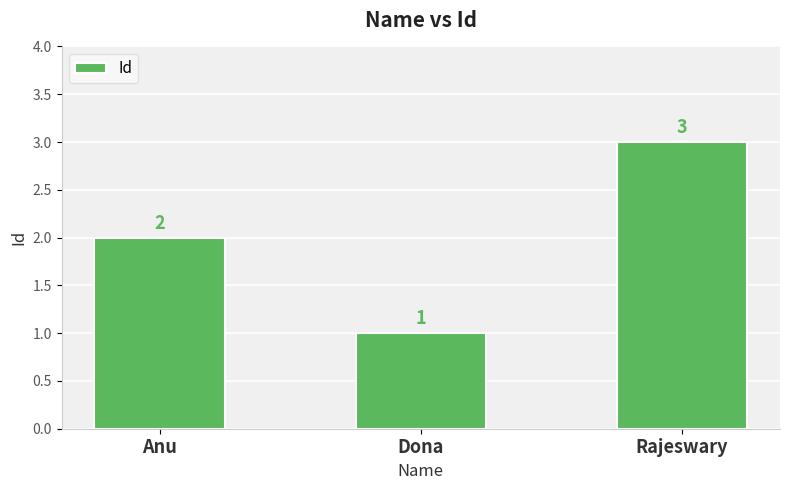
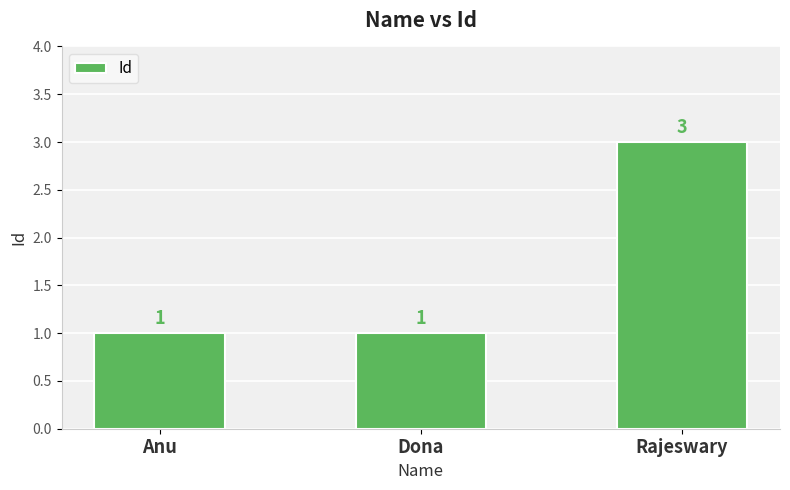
Anu: 2 -> 1
